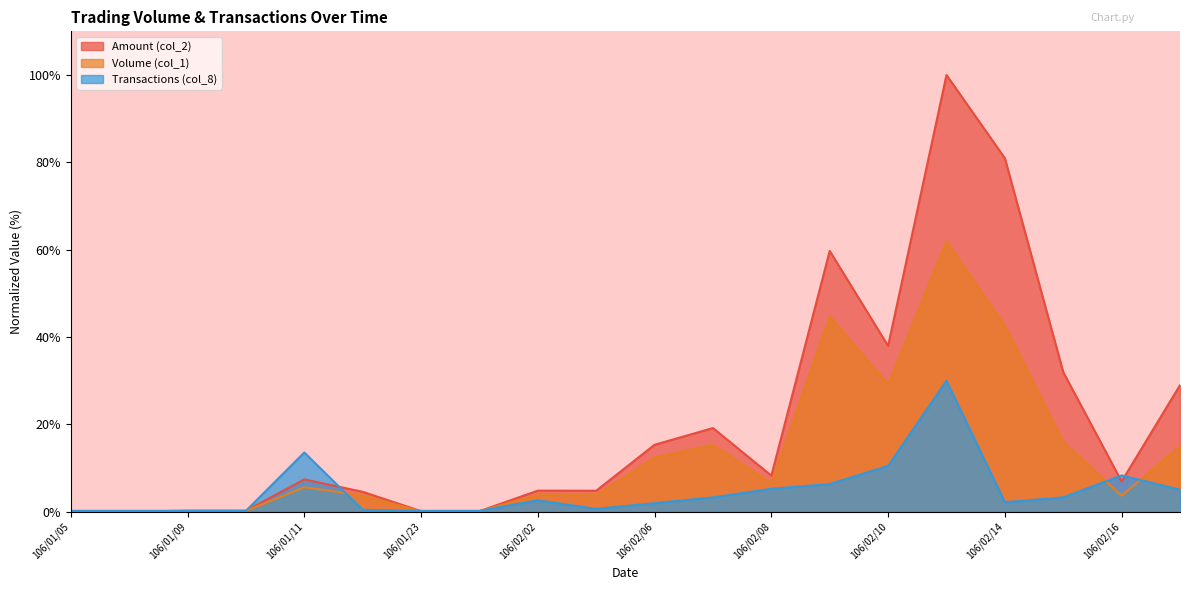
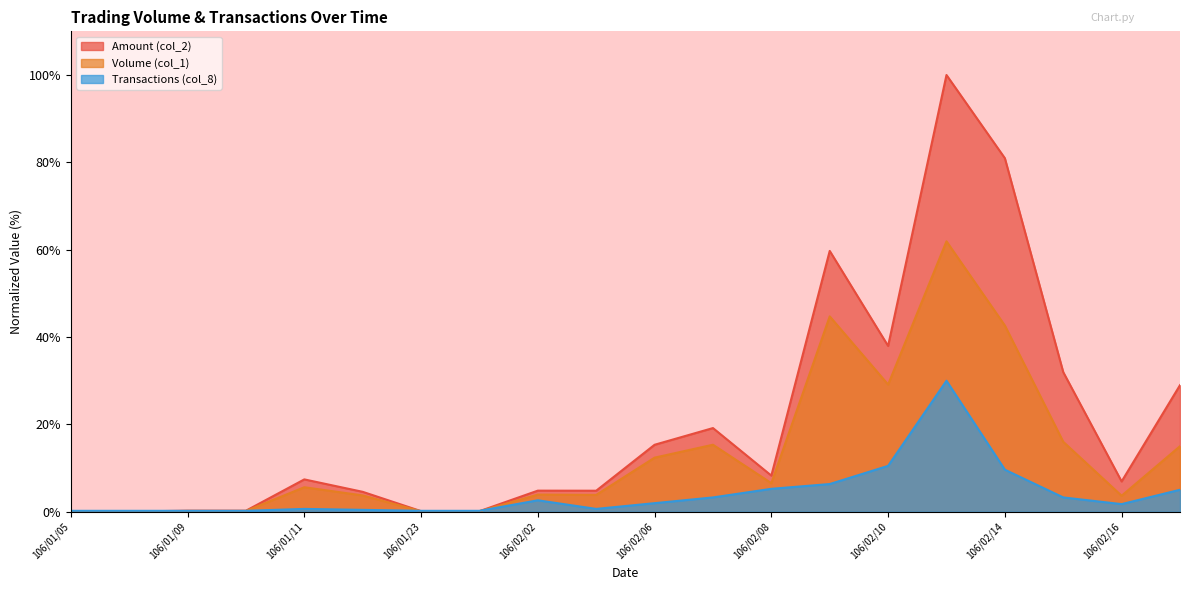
Transactions (col_8), 106/01/11: 14% -> 1%
Transactions (col_8), 106/02/14: 2% -> 10%
Transactions (col_8), 106/02/16: 8% -> 2%
